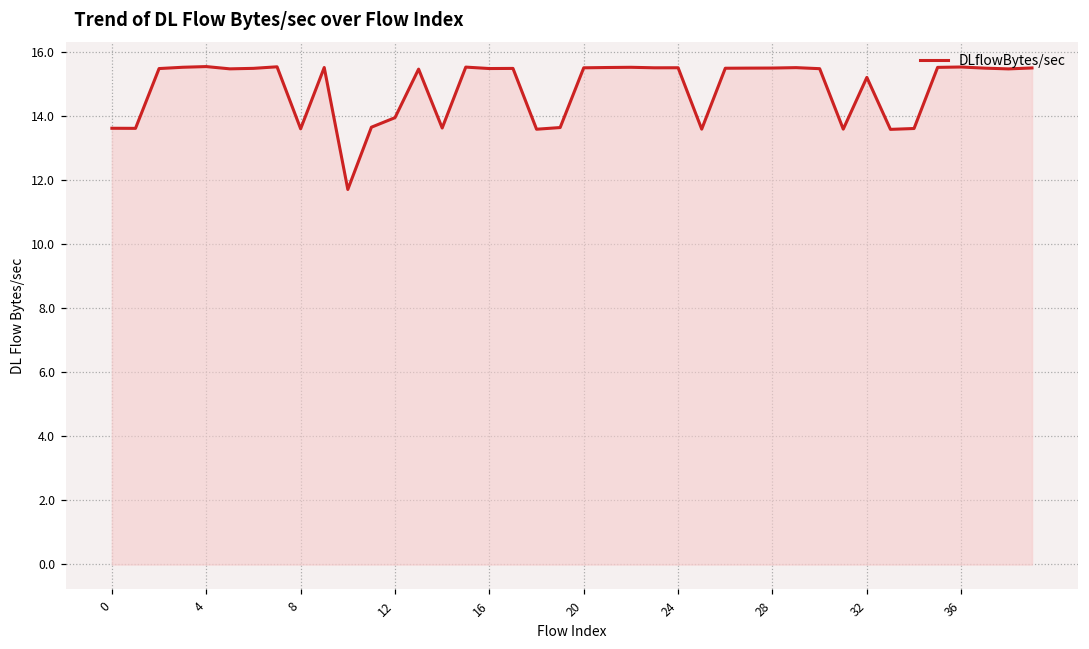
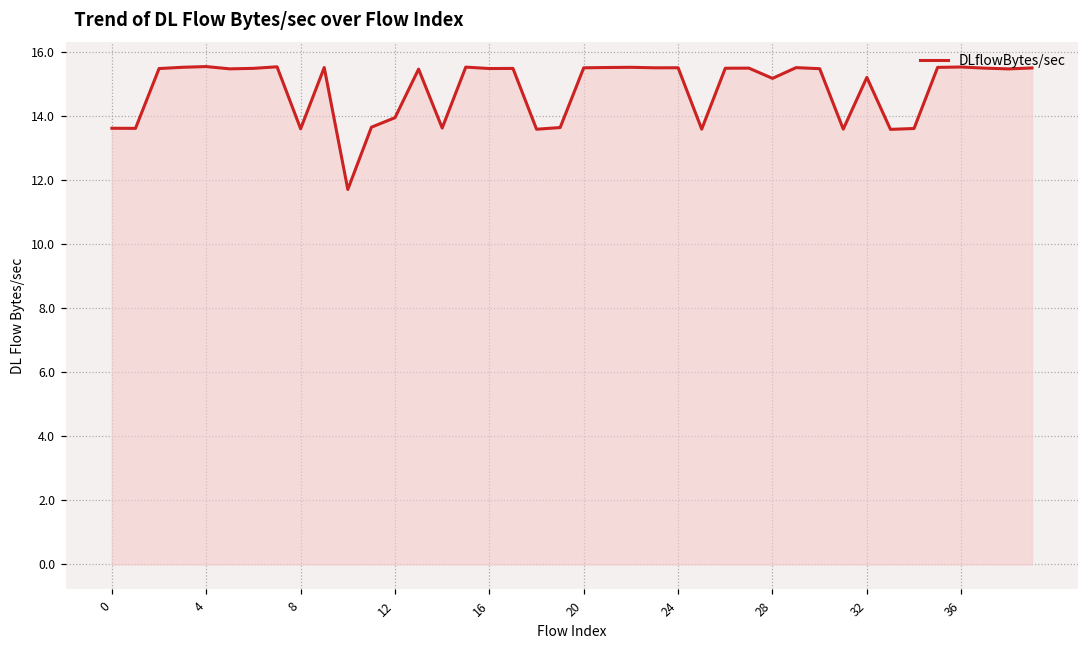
28: 15.5 -> 15.2
